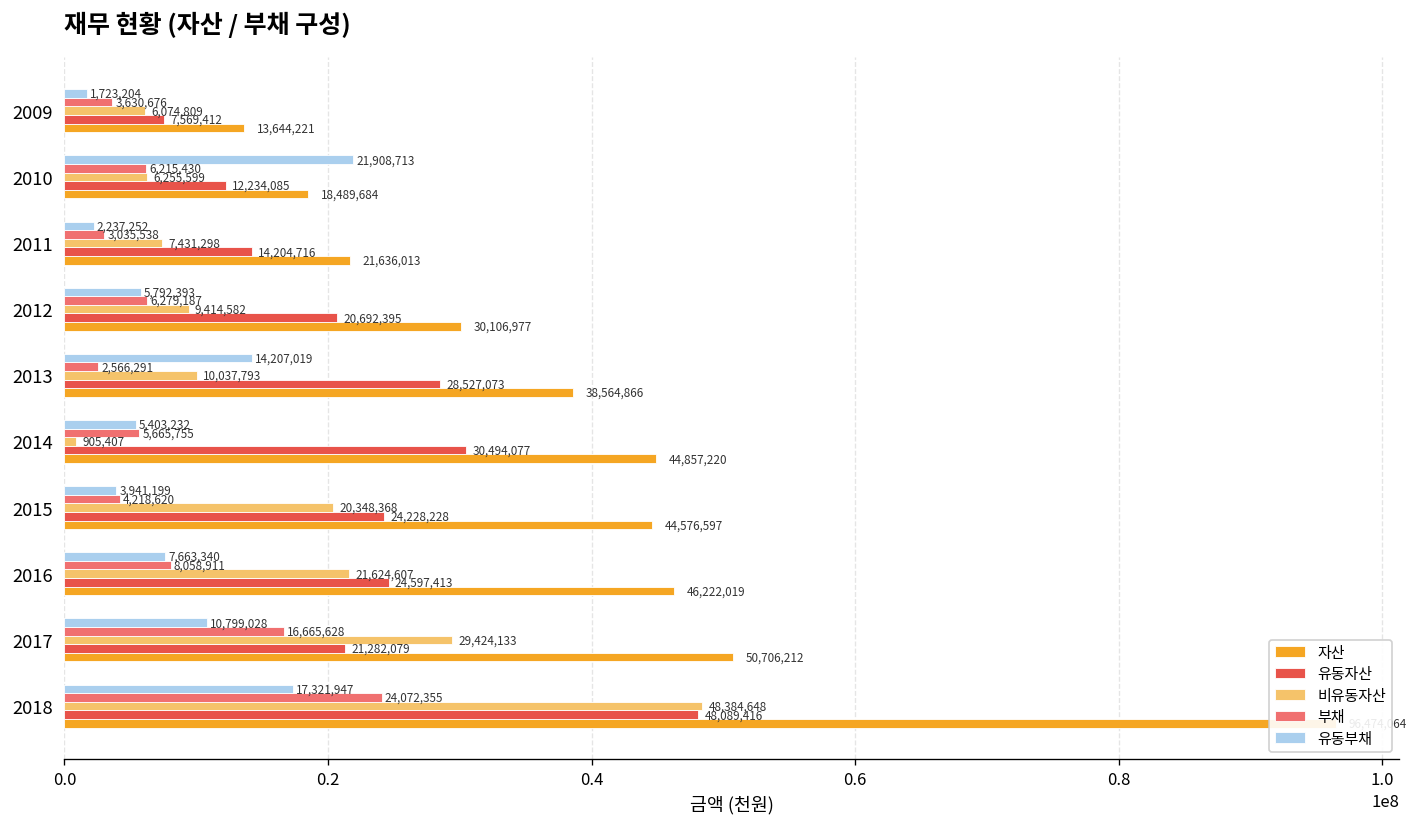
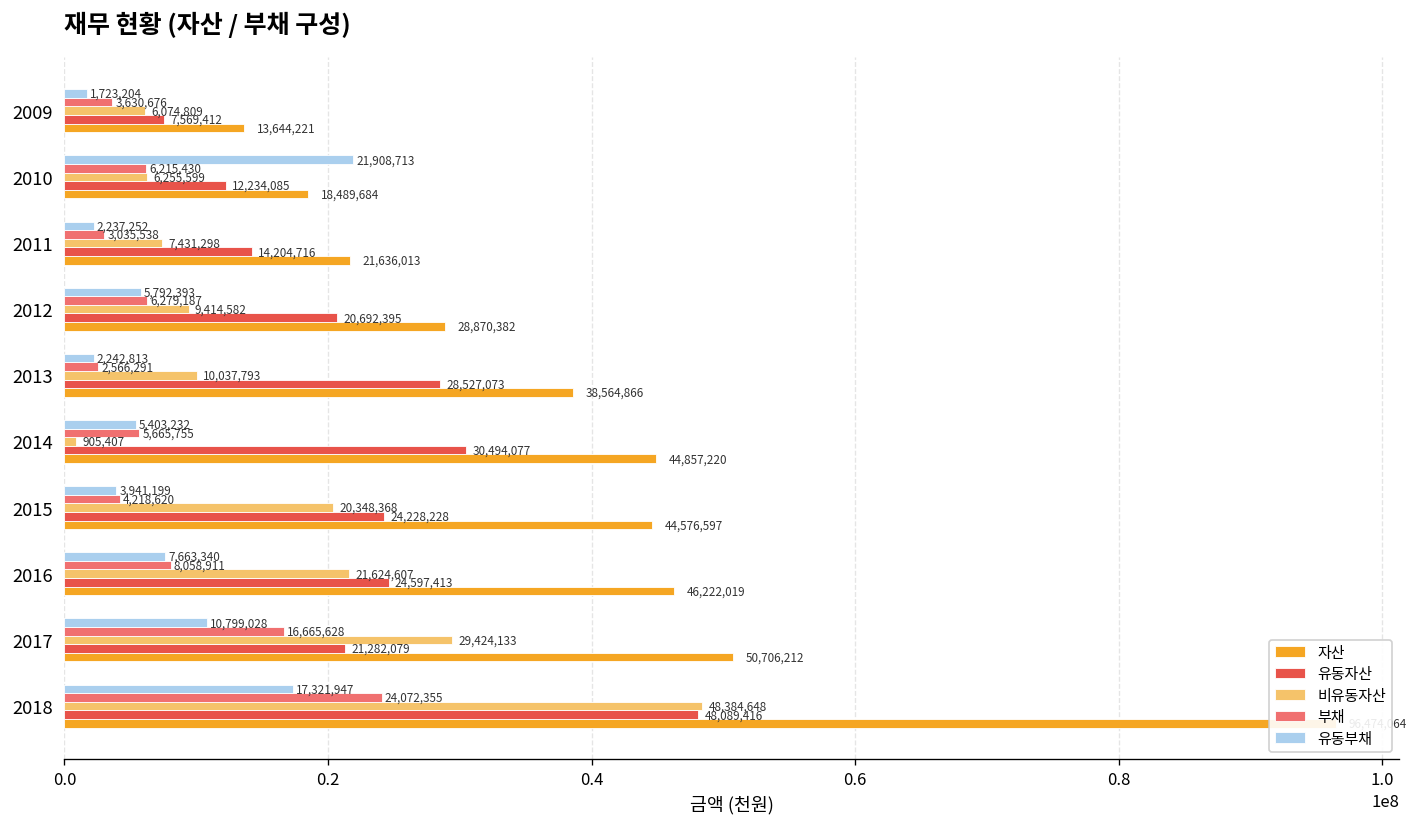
자산, 2012: 30,106,977 -> 28,870,382
유동부채, 2013: 14,207,019 -> 2,242,813
